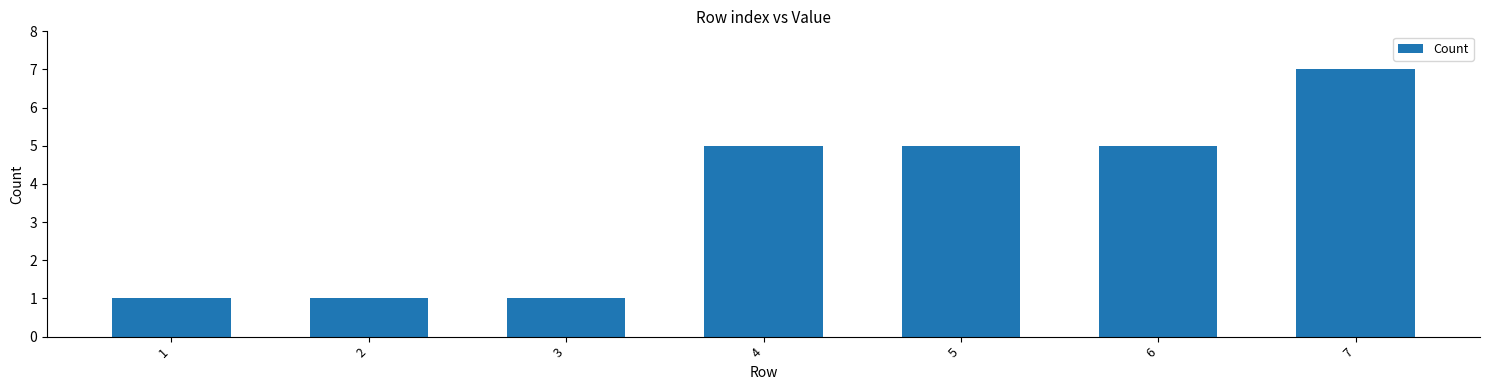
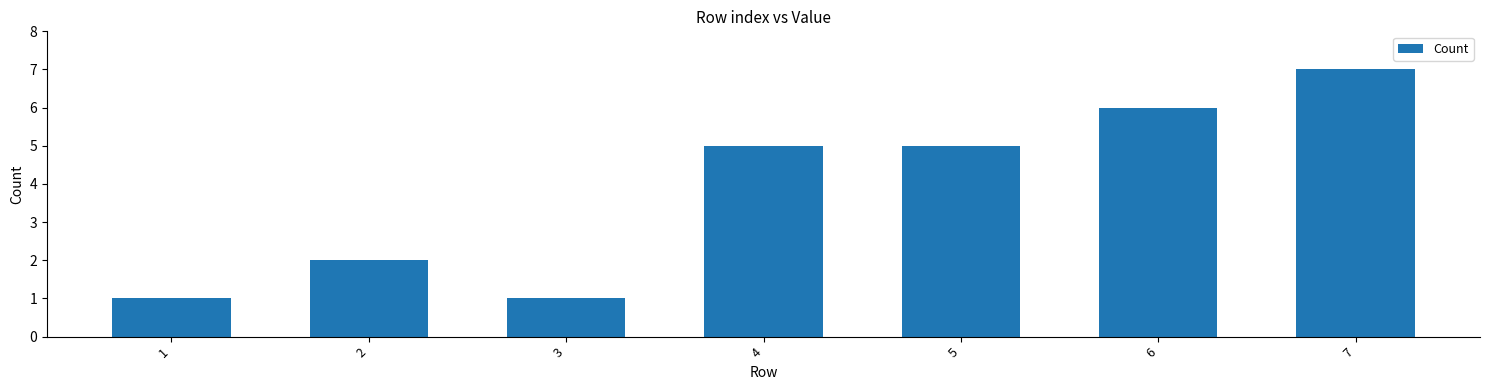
2: 1 -> 2
6: 5 -> 6
